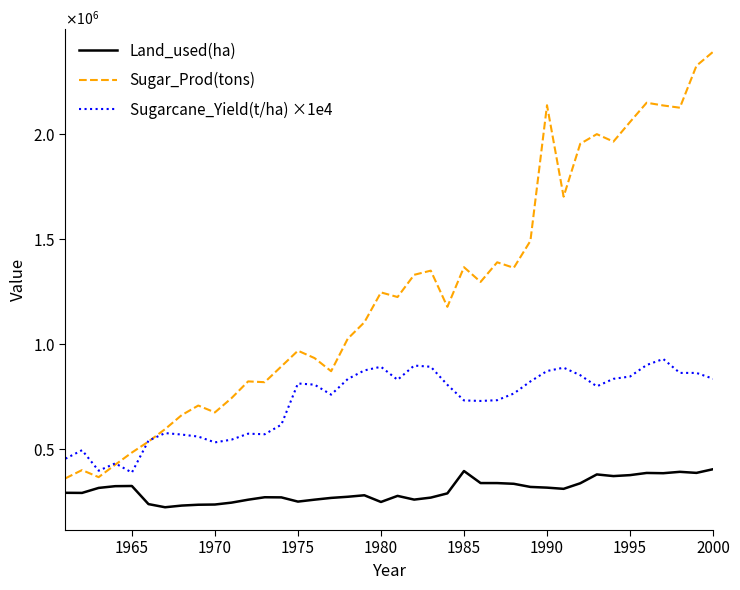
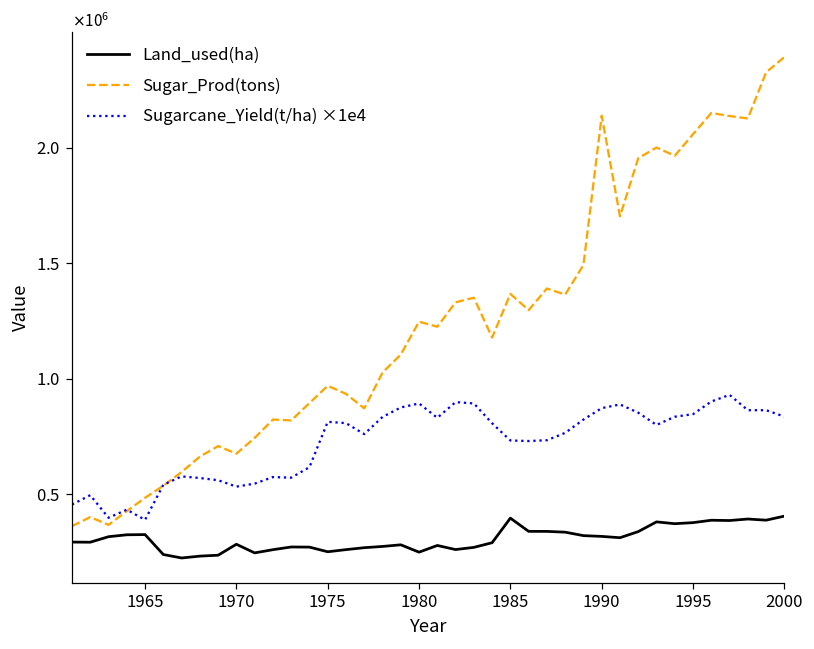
Land_used(ha), 1970: 240000 -> 280000
